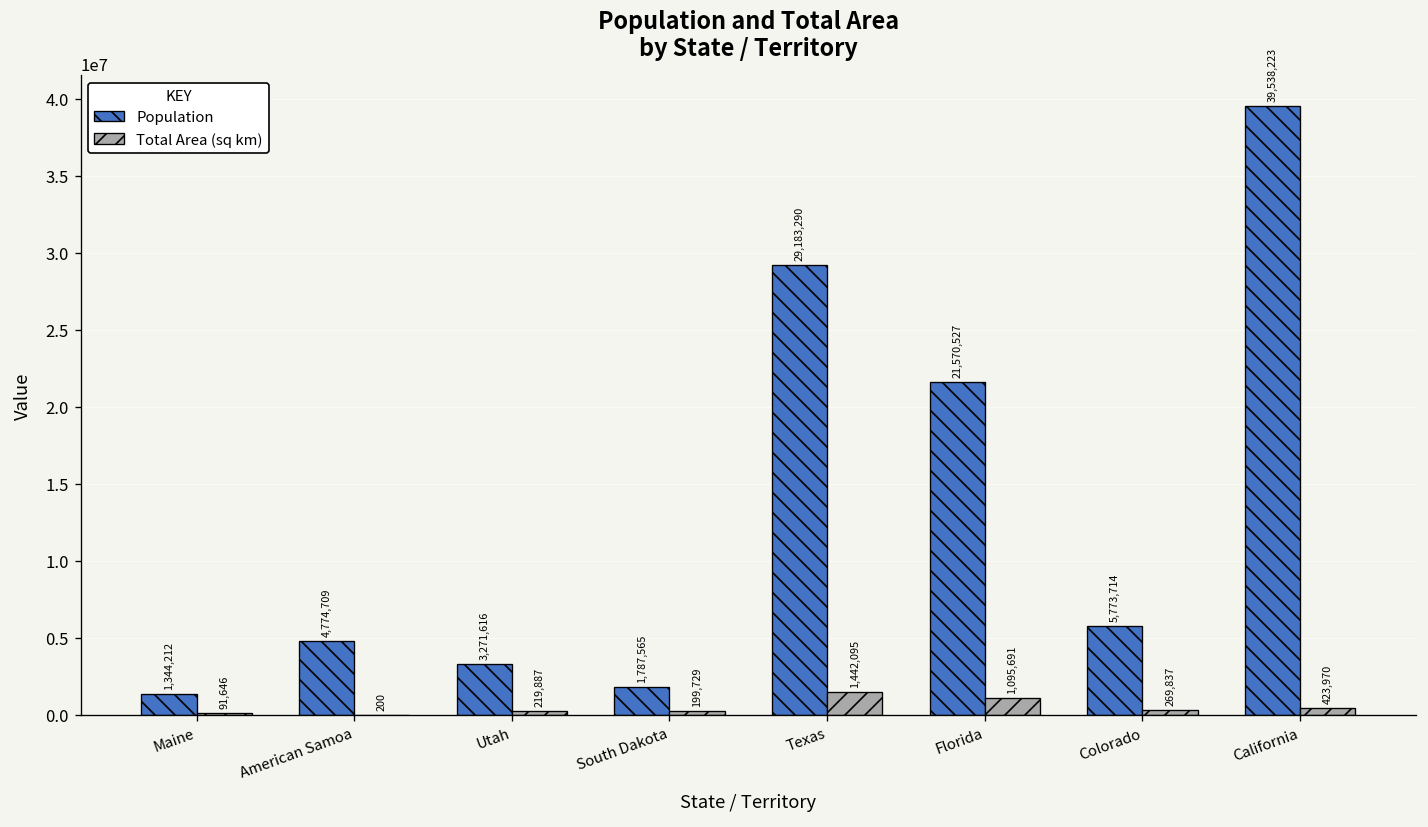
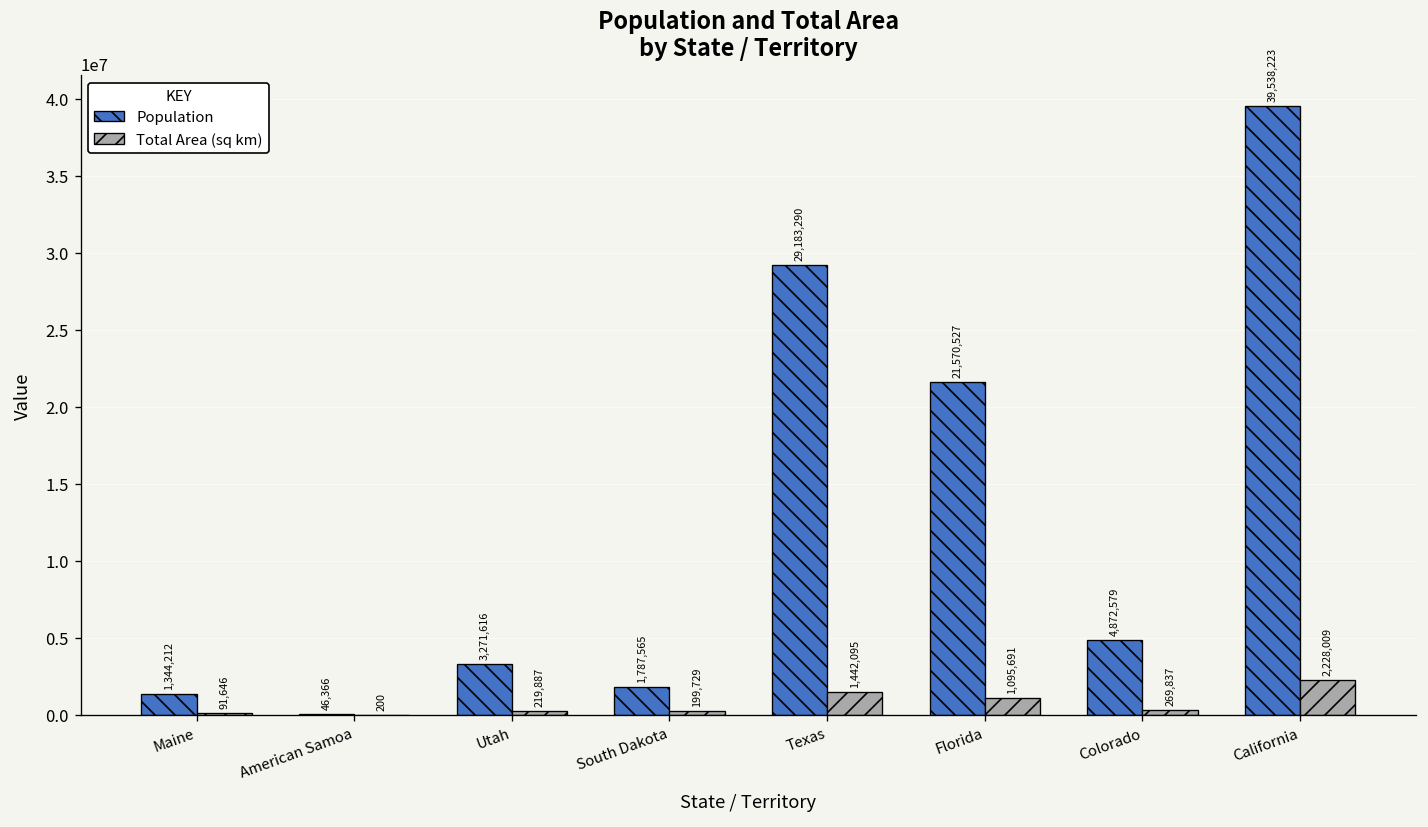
Population, American Samoa: 4,774,709 -> 46,366
Population, Colorado: 5,773,714 -> 4,872,579
Total Area (sq km), California: 423,970 -> 2,228,009
